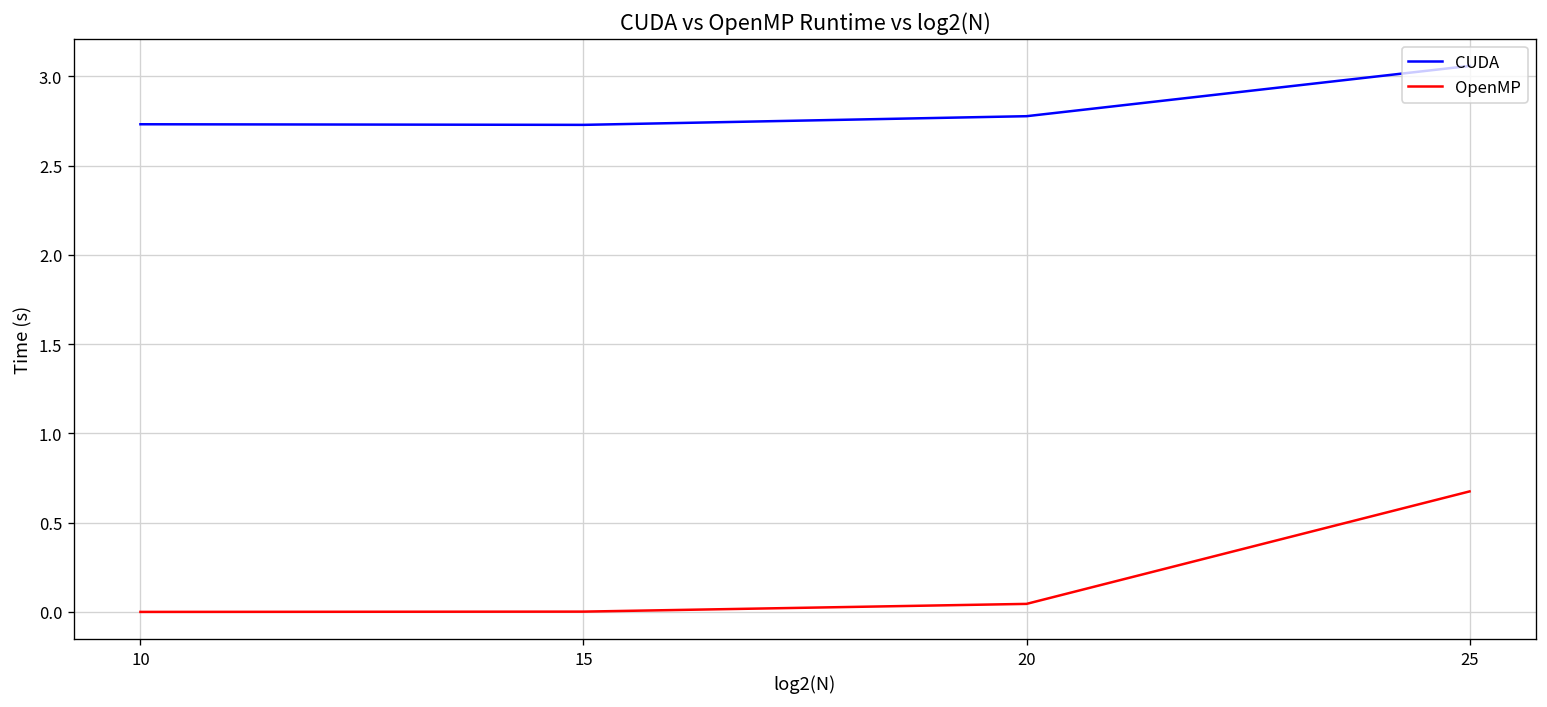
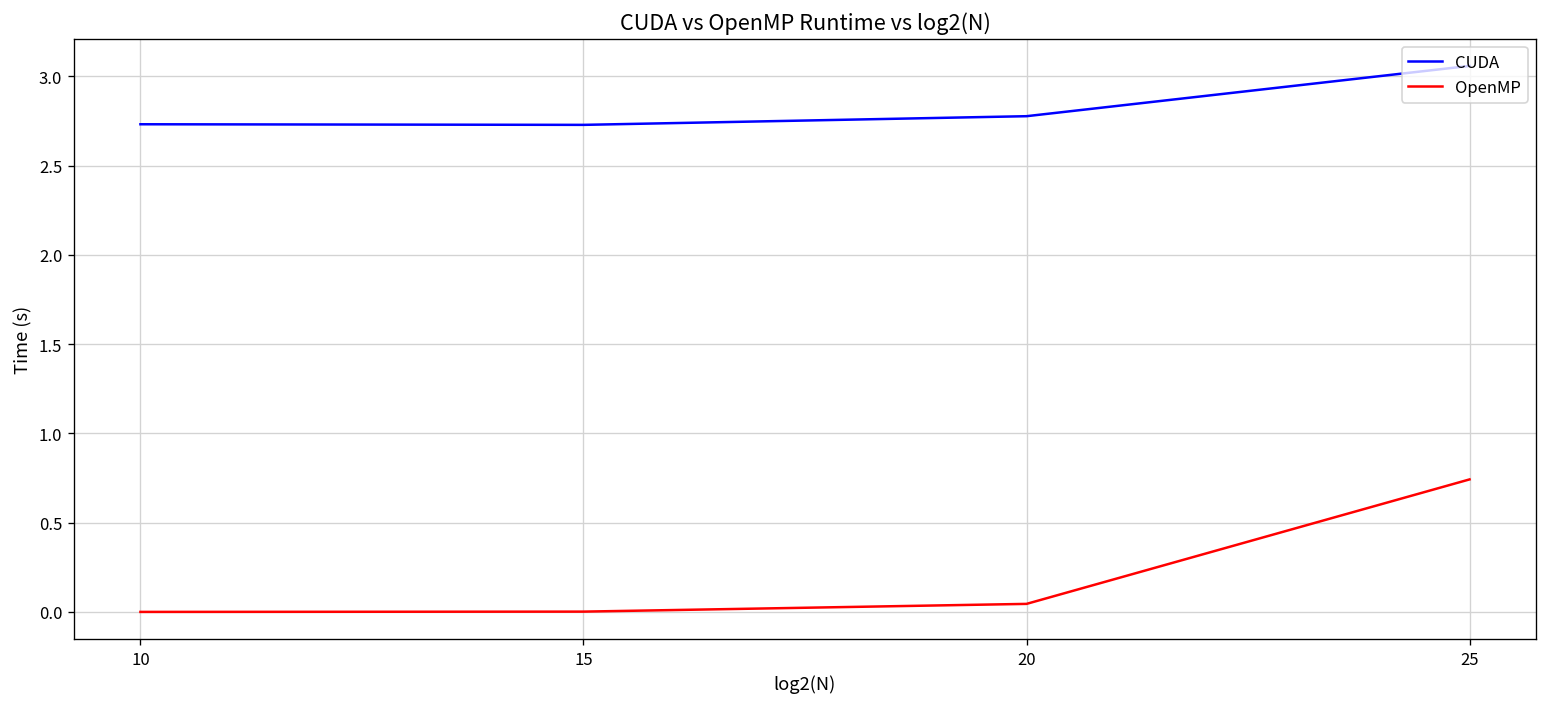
OpenMP, 25: 0.67 -> 0.74
